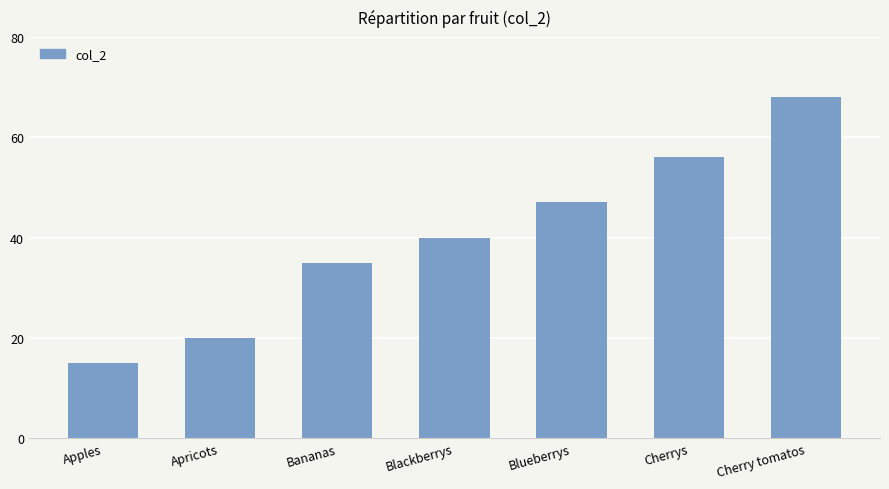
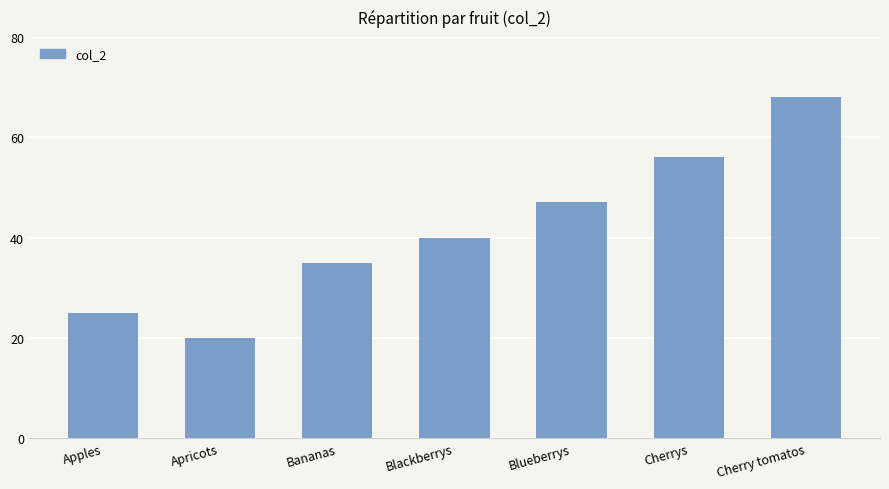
Apples: 15 -> 25
